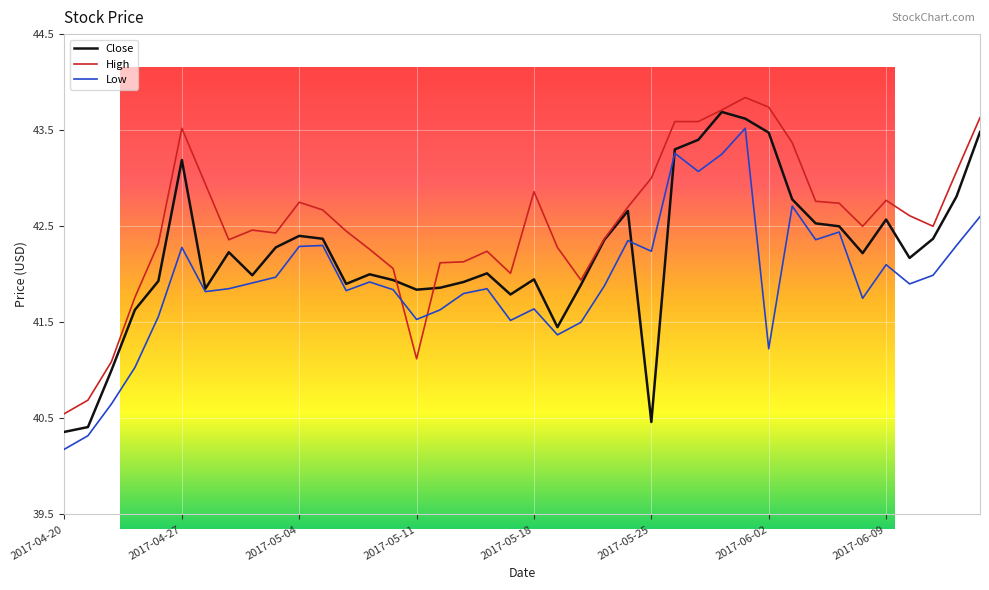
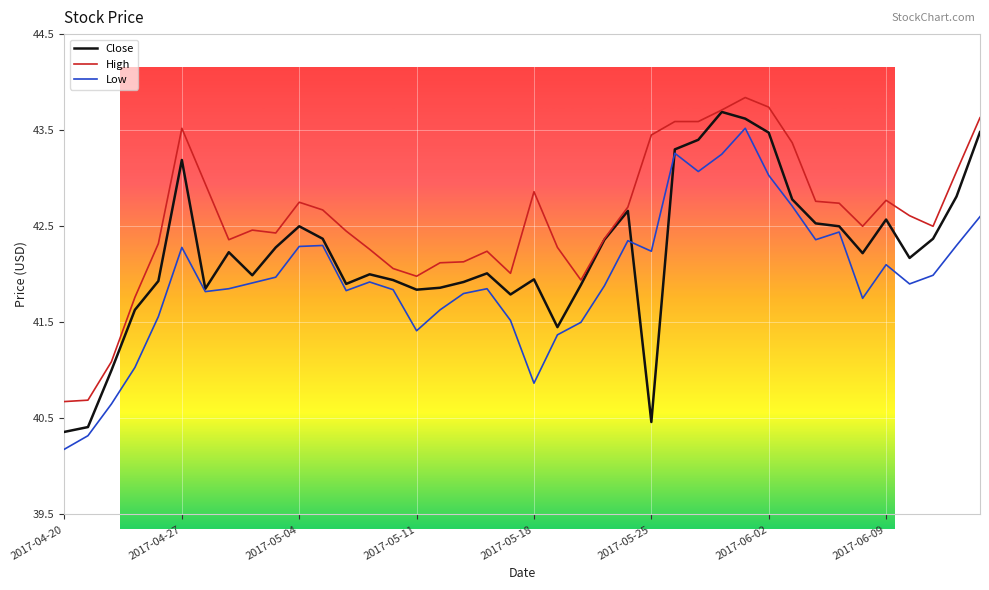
High, 2017-04-20: 40.5 -> 40.7
Close, 2017-05-04: 42.4 -> 42.5
High, 2017-05-11: 41.1 -> 42.0
Low, 2017-05-11: 41.5 -> 41.4
Low, 2017-05-18: 41.6 -> 40.9
High, 2017-05-25: 43.0 -> 43.5
Low, 2017-06-02: 41.2 -> 43.0
